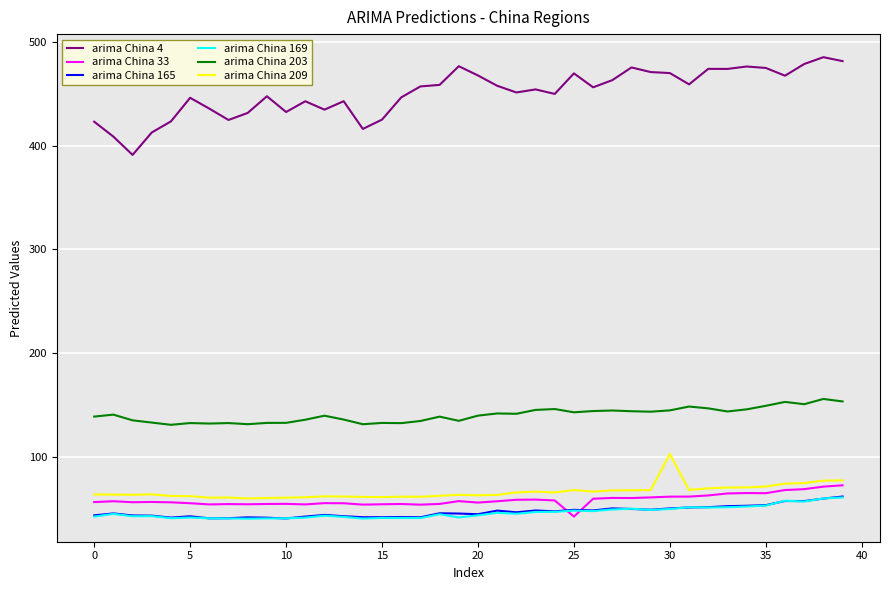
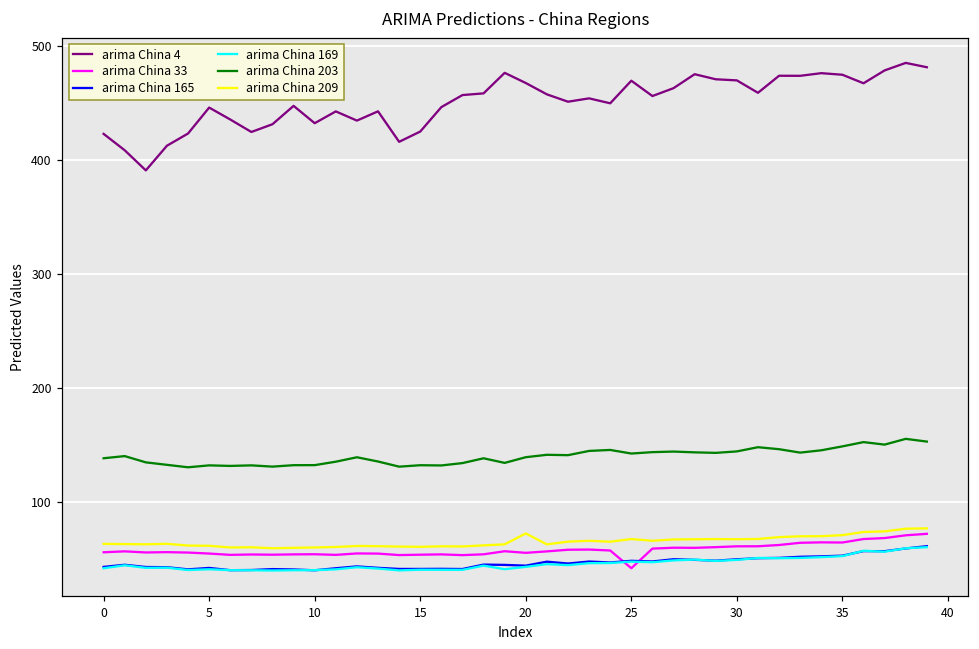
arima China 209, 20: 63 -> 73
arima China 209, 30: 103 -> 68
